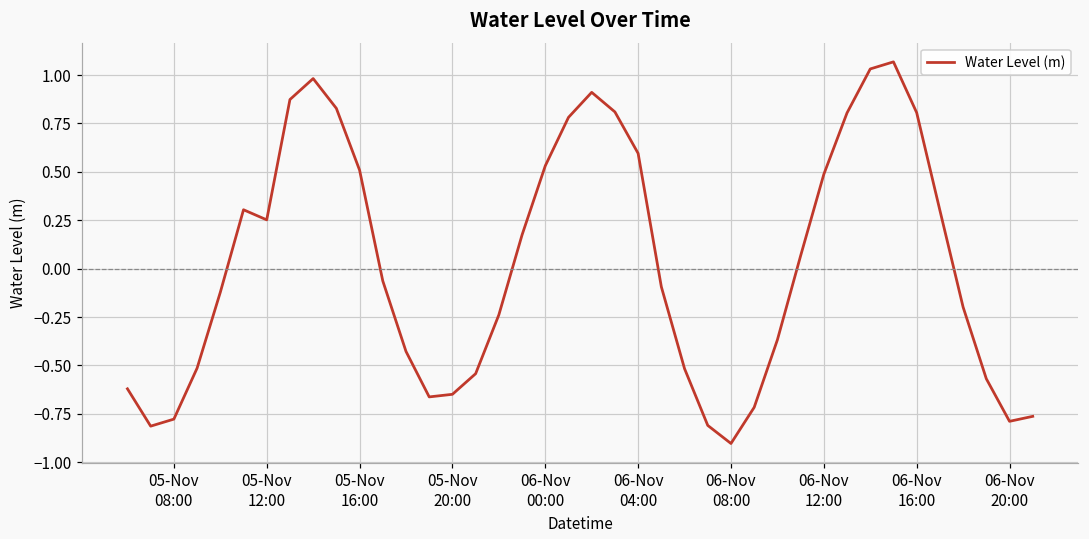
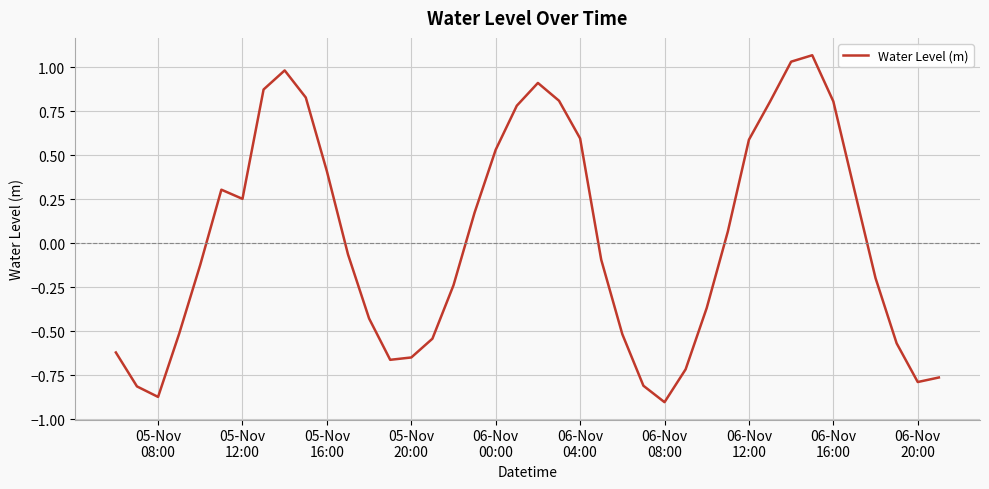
05-Nov 08:00: -0.78 -> -0.87
05-Nov 16:00: 0.51 -> 0.41
06-Nov 12:00: 0.49 -> 0.59
